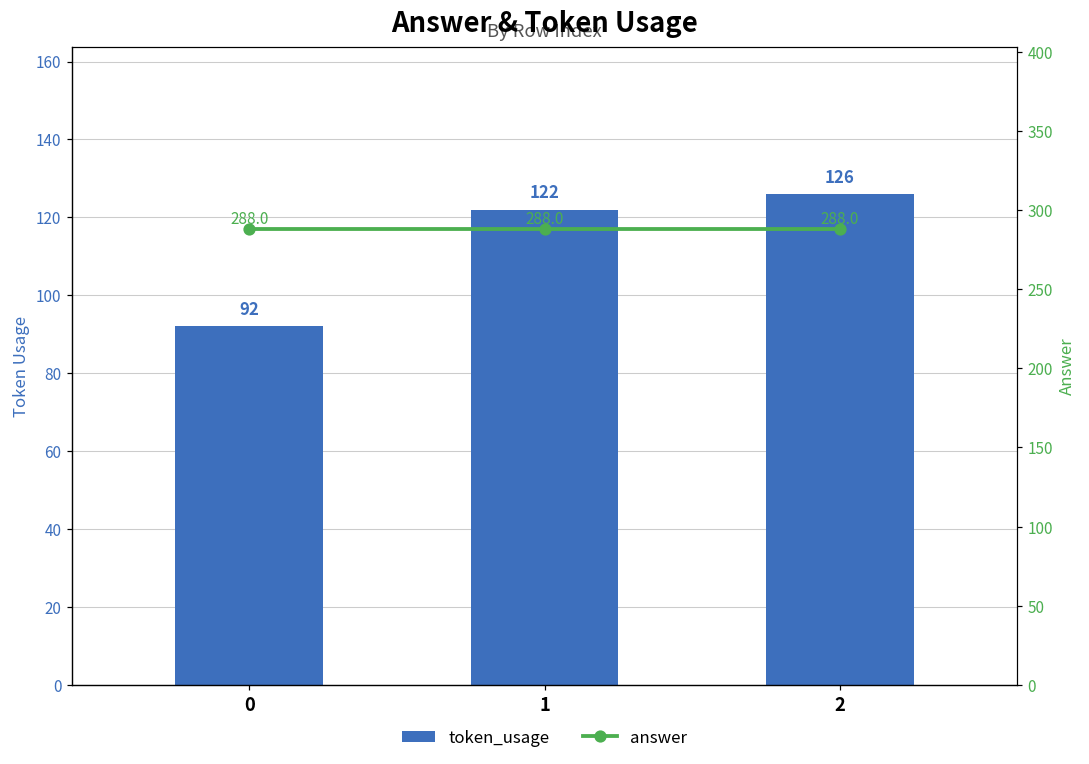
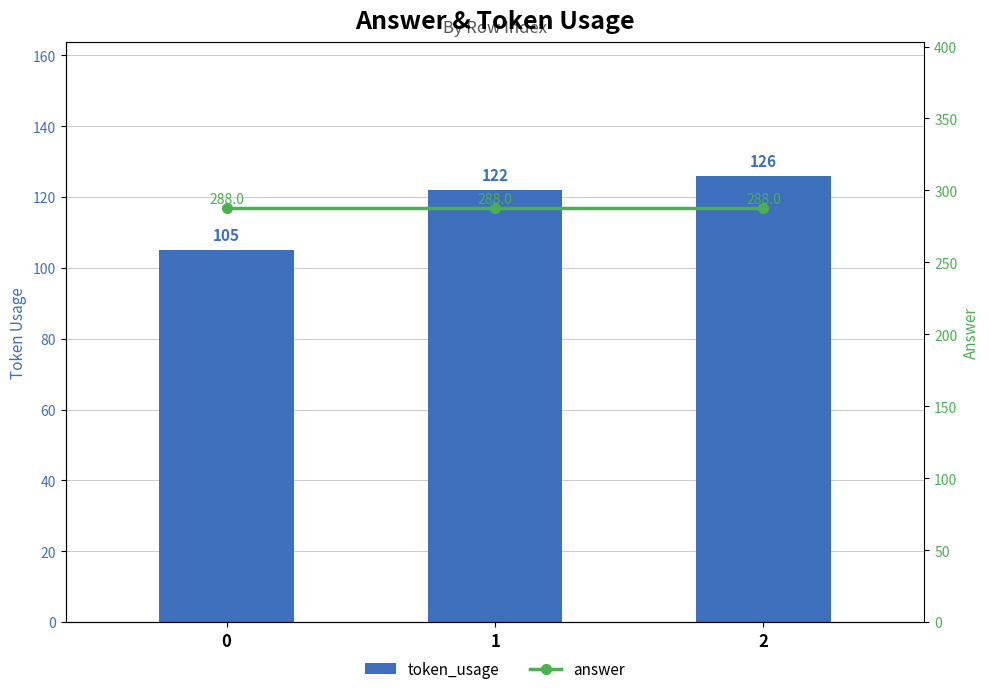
token_usage, 0: 92 -> 105
